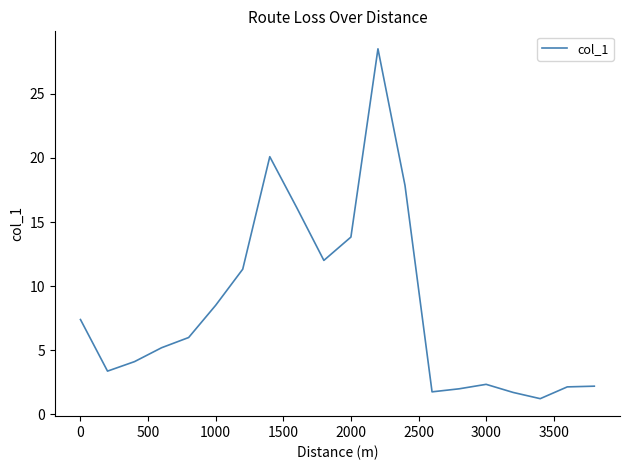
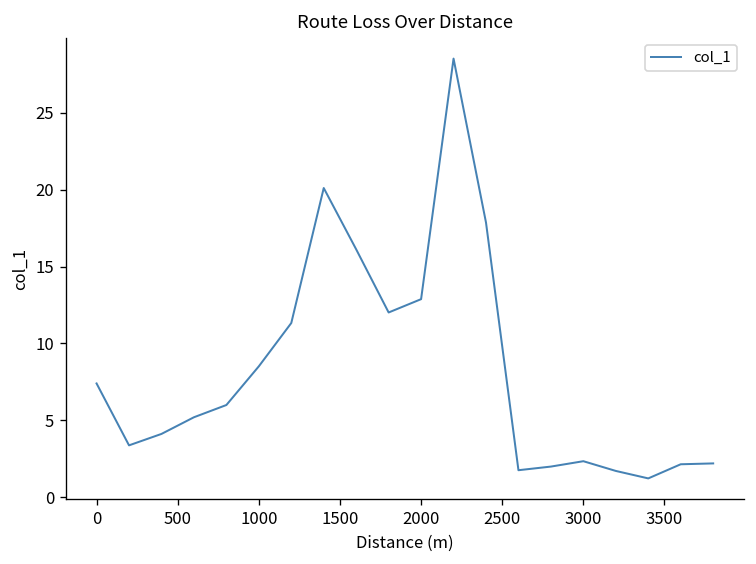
2000: 13.8 -> 12.9
